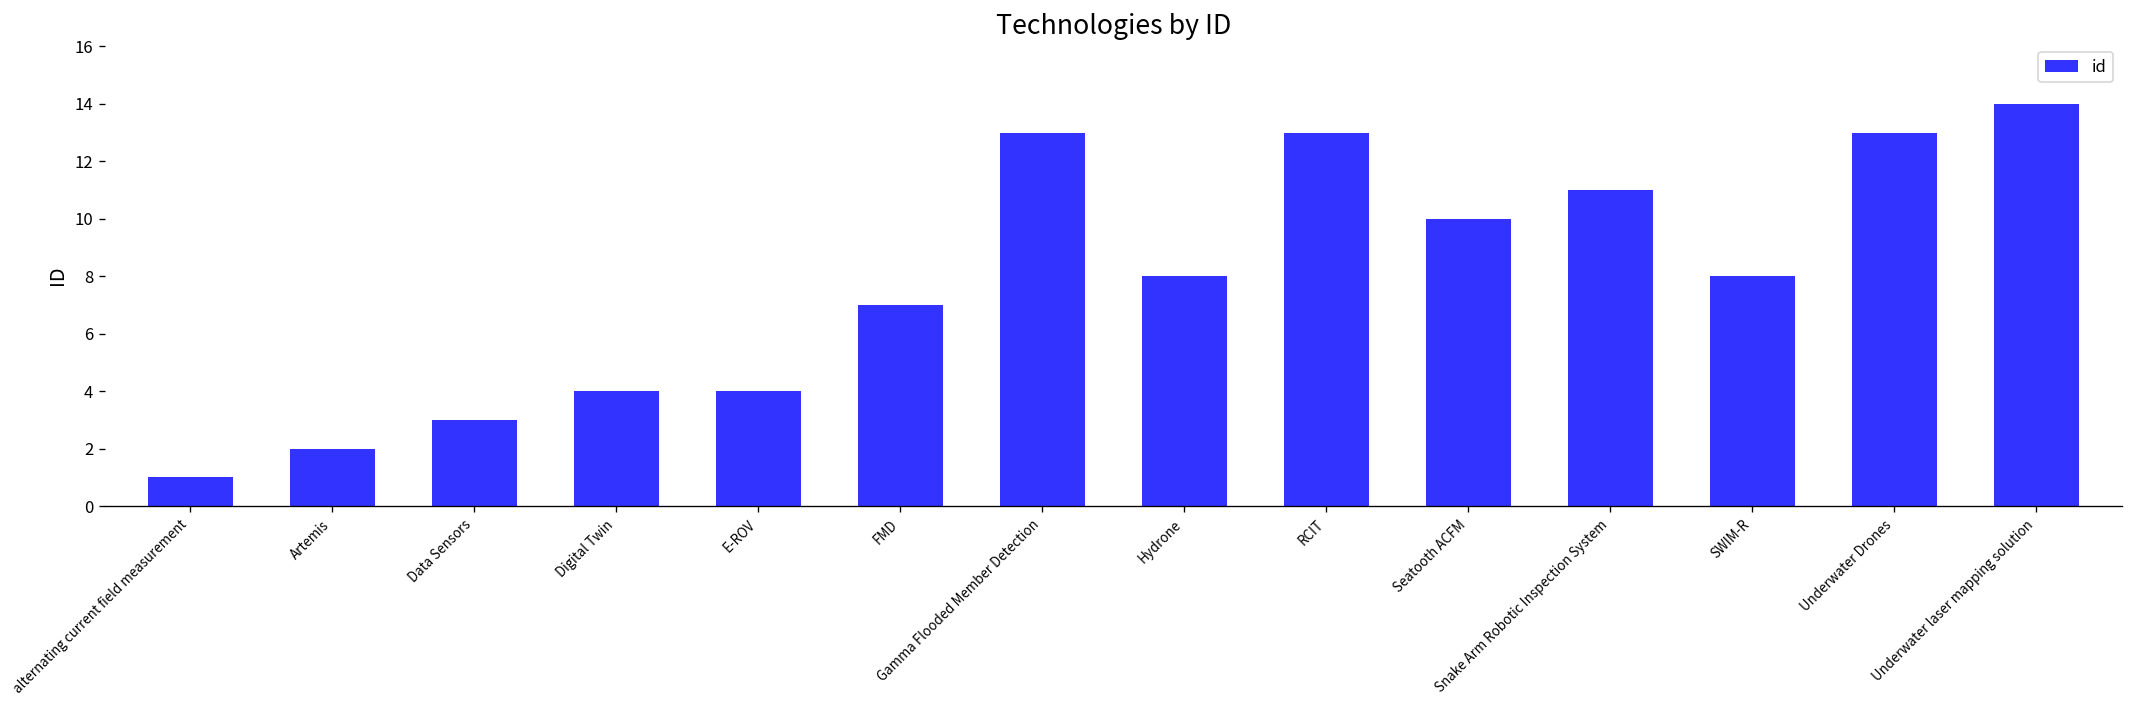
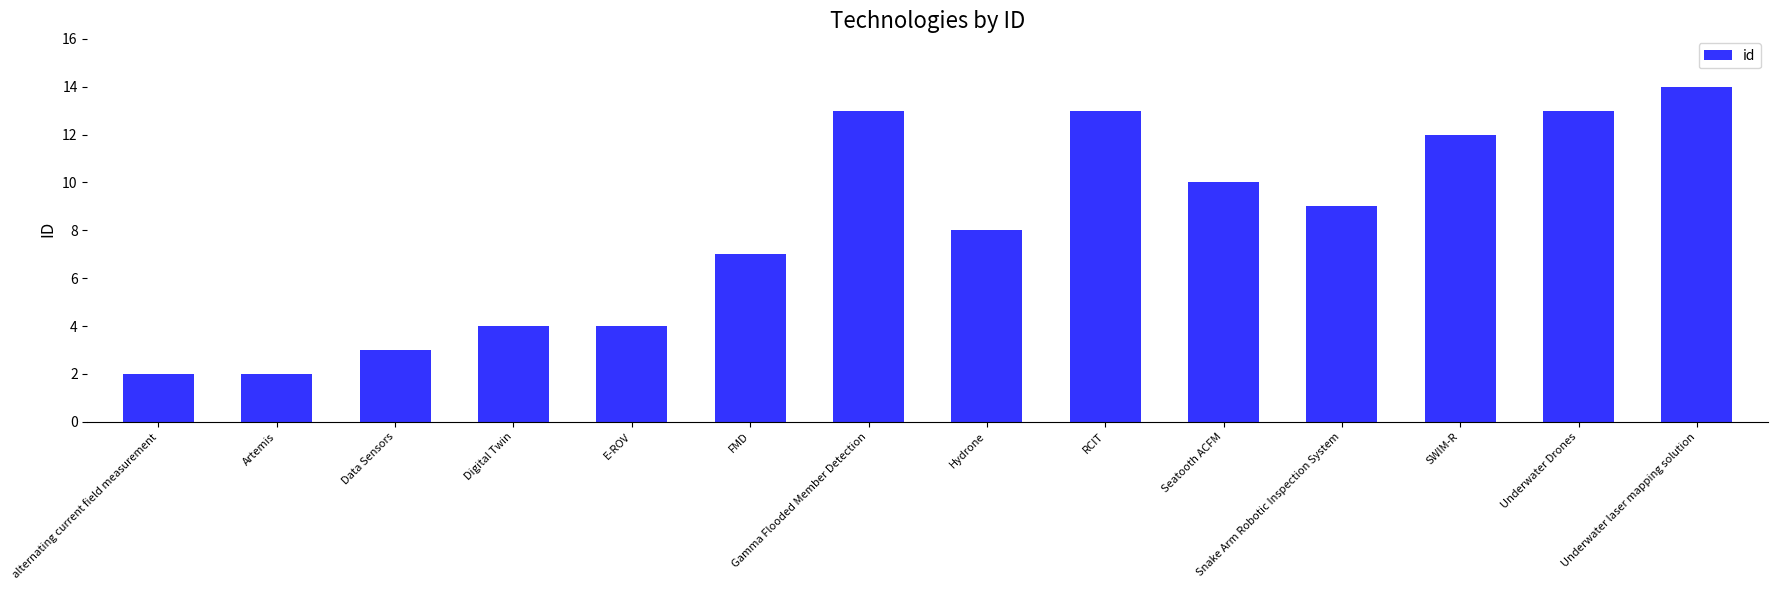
alternating current field measurement: 1 -> 2
Snake Arm Robotic Inspection System: 11 -> 9
SWIM-R: 8 -> 12
